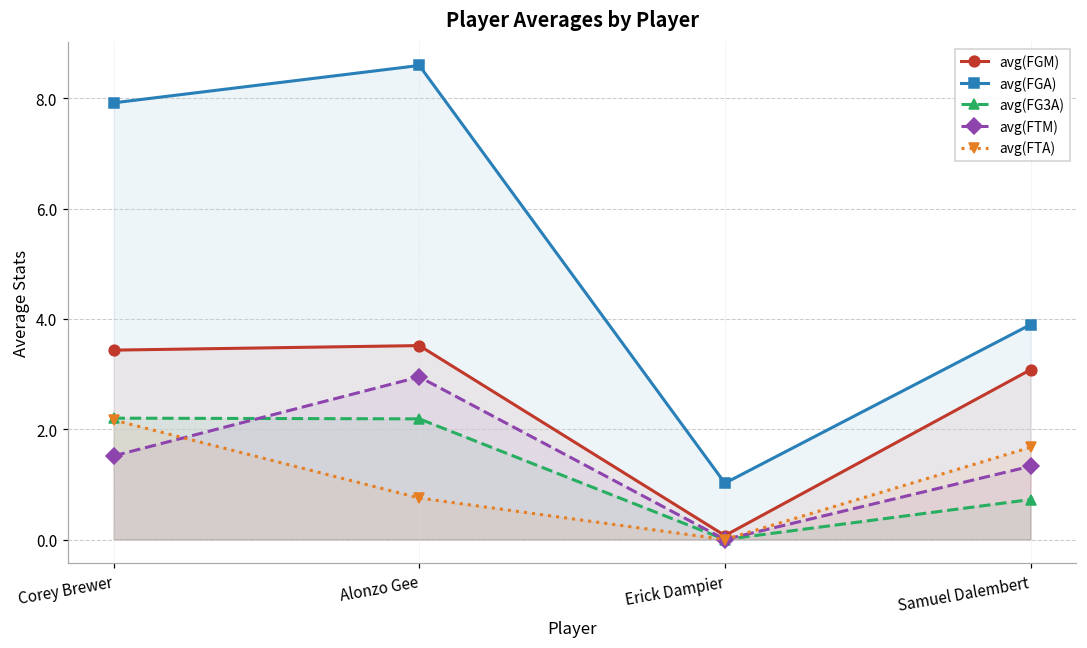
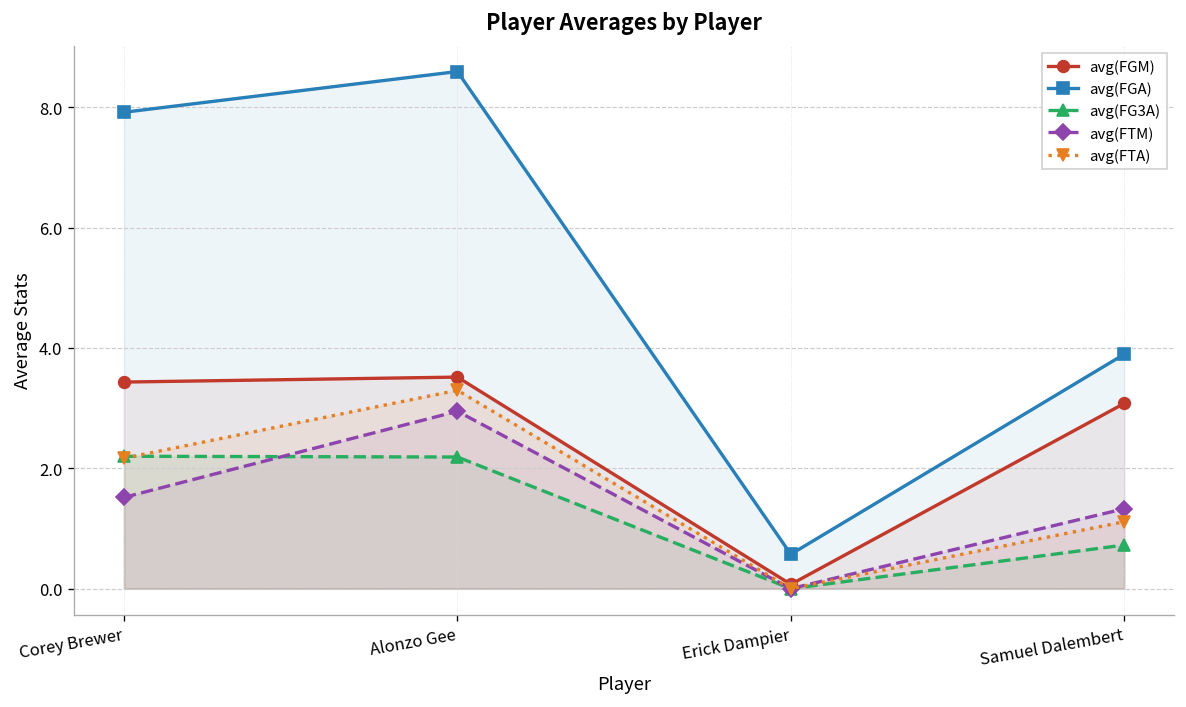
avg(FTA), Alonzo Gee: 0.8 -> 3.3
avg(FGA), Erick Dampier: 1.0 -> 0.6
avg(FTA), Samuel Dalembert: 1.7 -> 1.1
